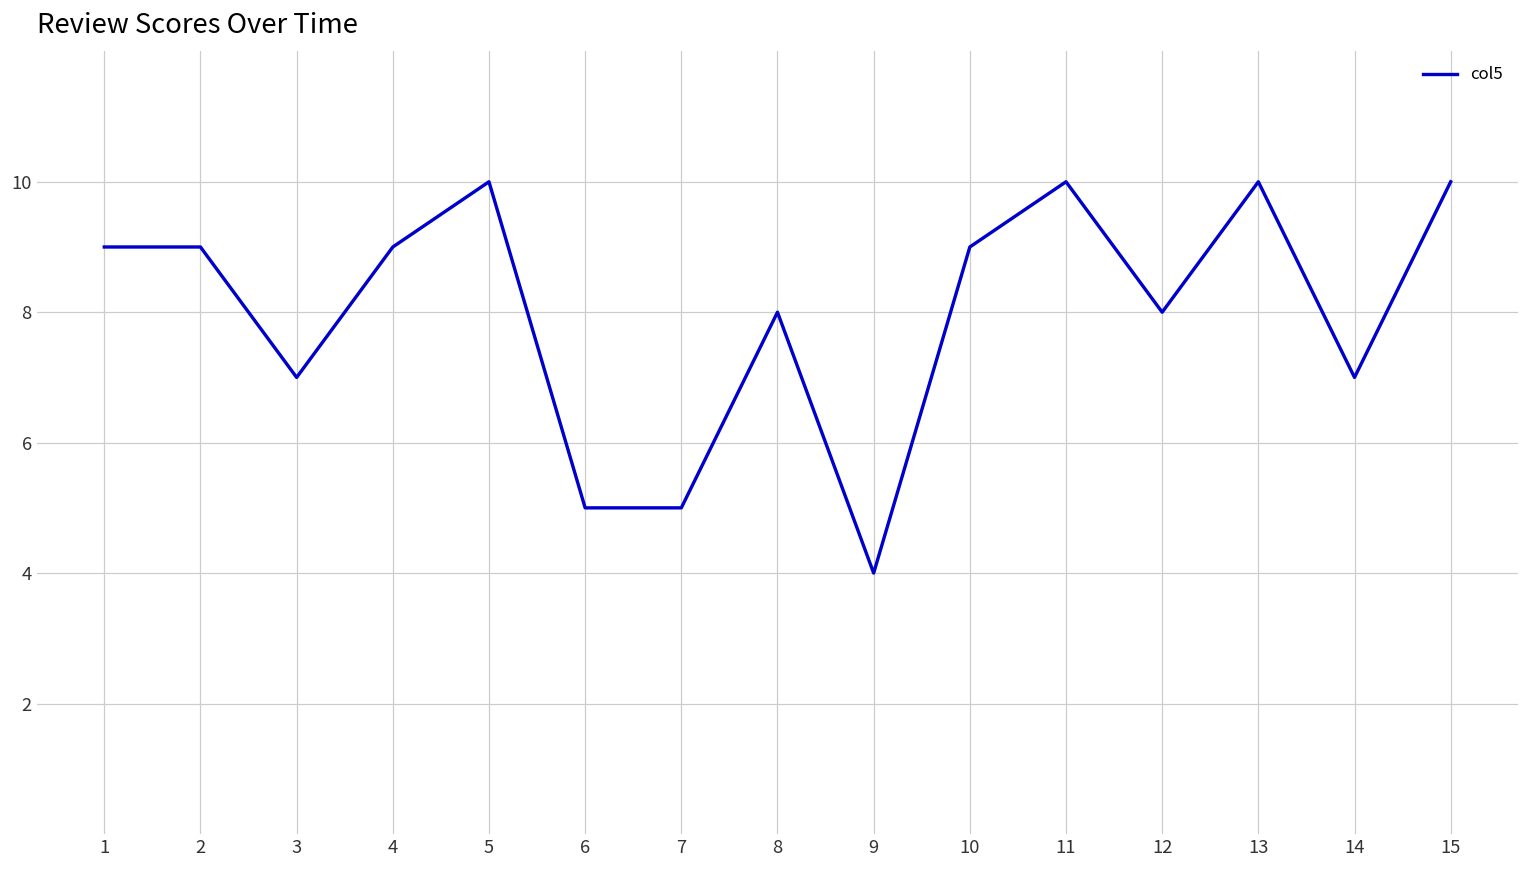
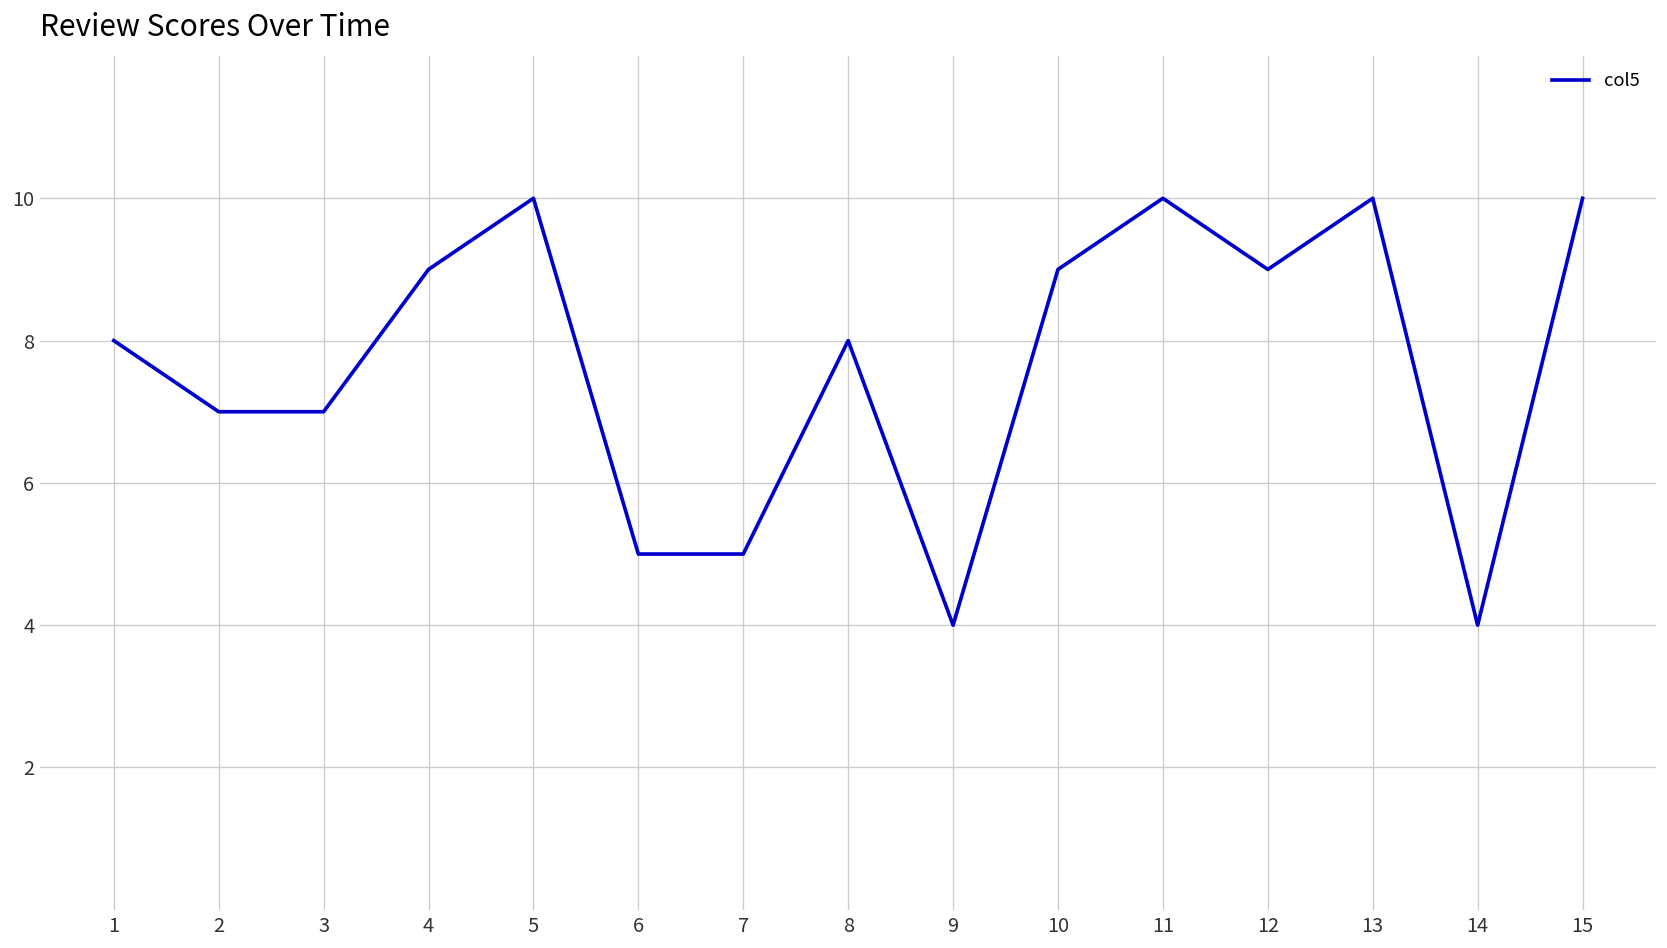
1: 9 -> 8
2: 9 -> 7
12: 8 -> 9
14: 7 -> 4
